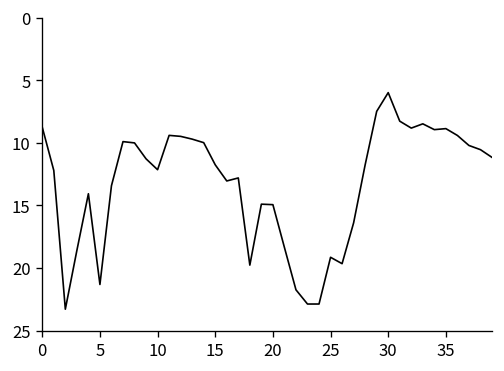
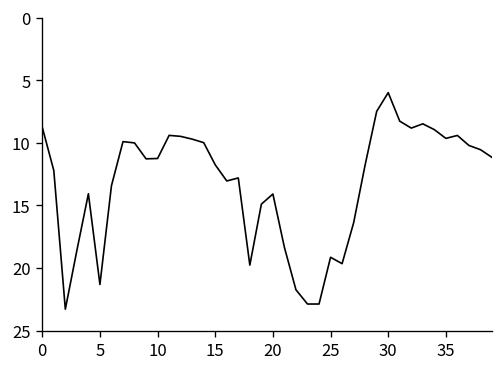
10: 12.2 -> 11.3
20: 14.9 -> 14.1
35: 8.9 -> 9.7
